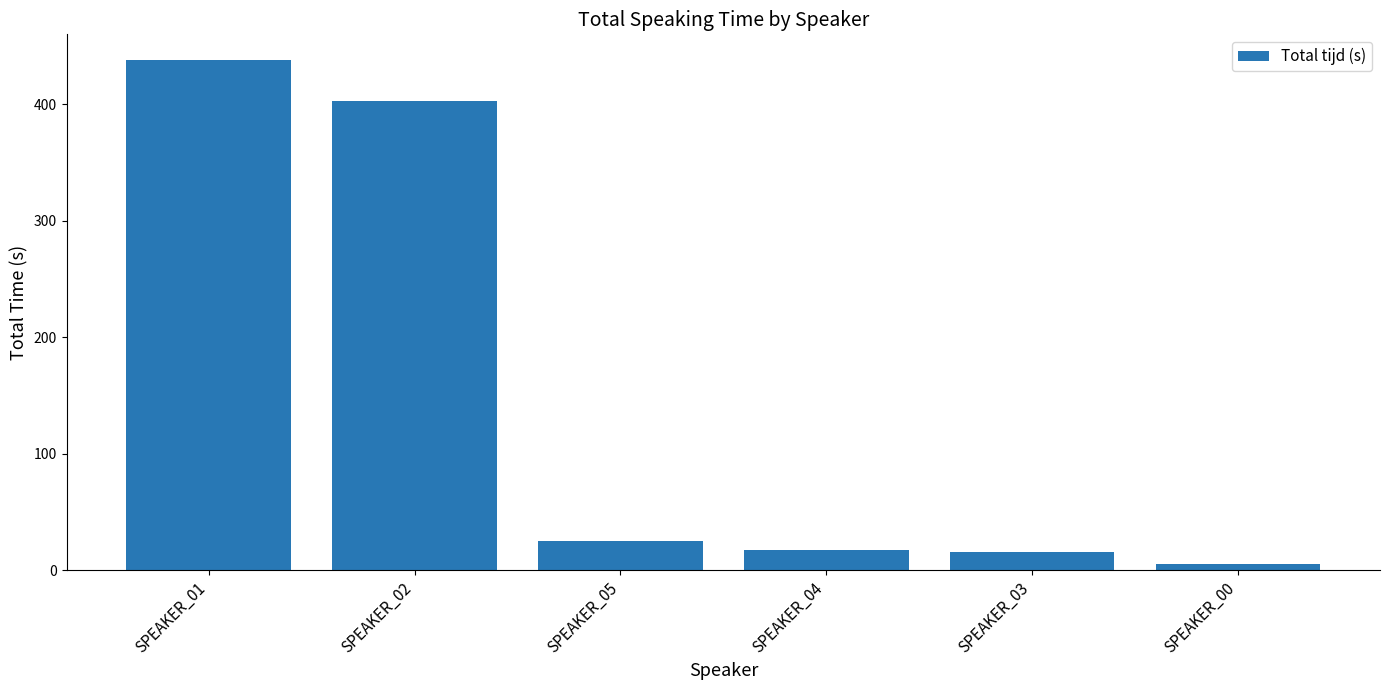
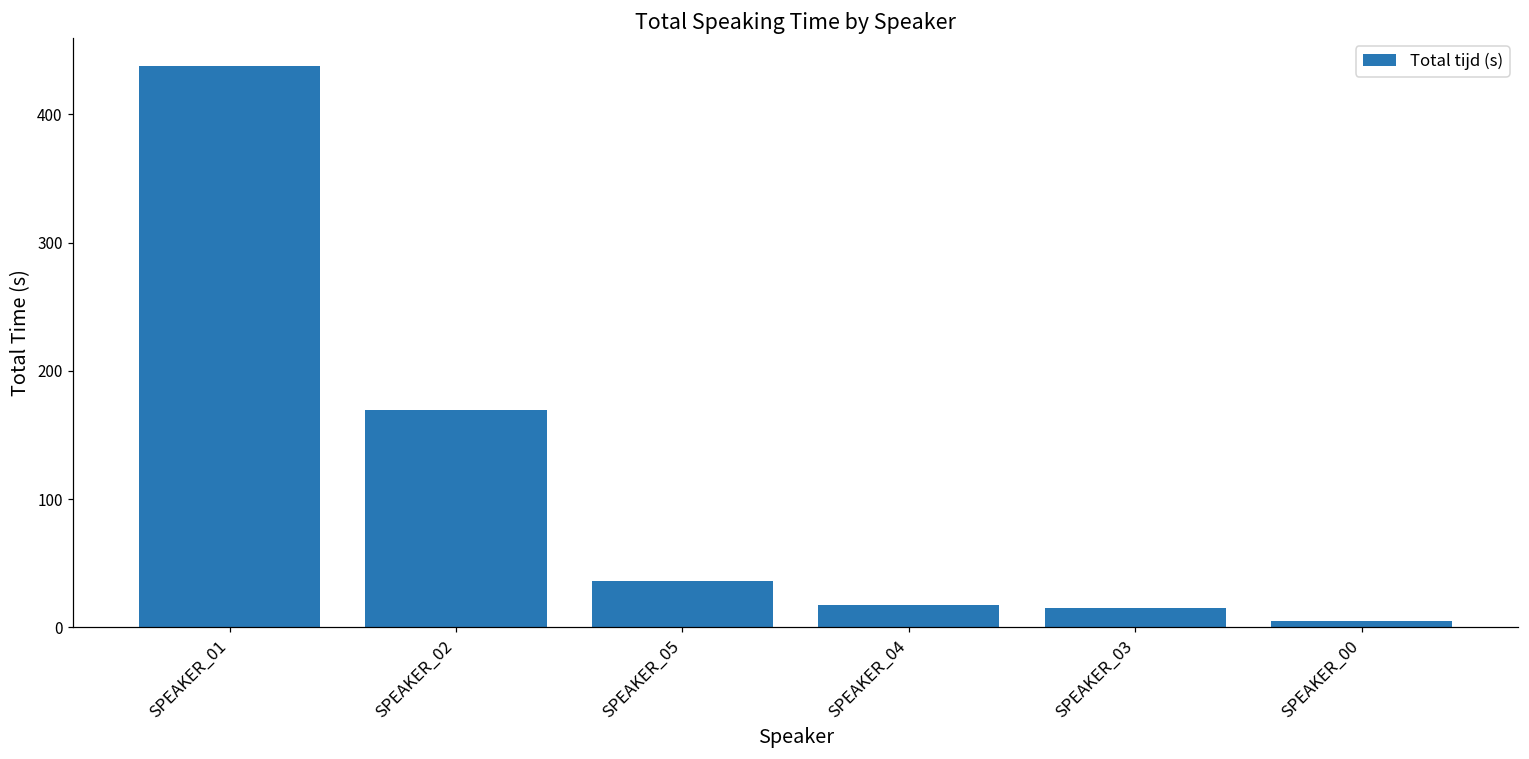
SPEAKER_02: 403 -> 170
SPEAKER_05: 25 -> 37
